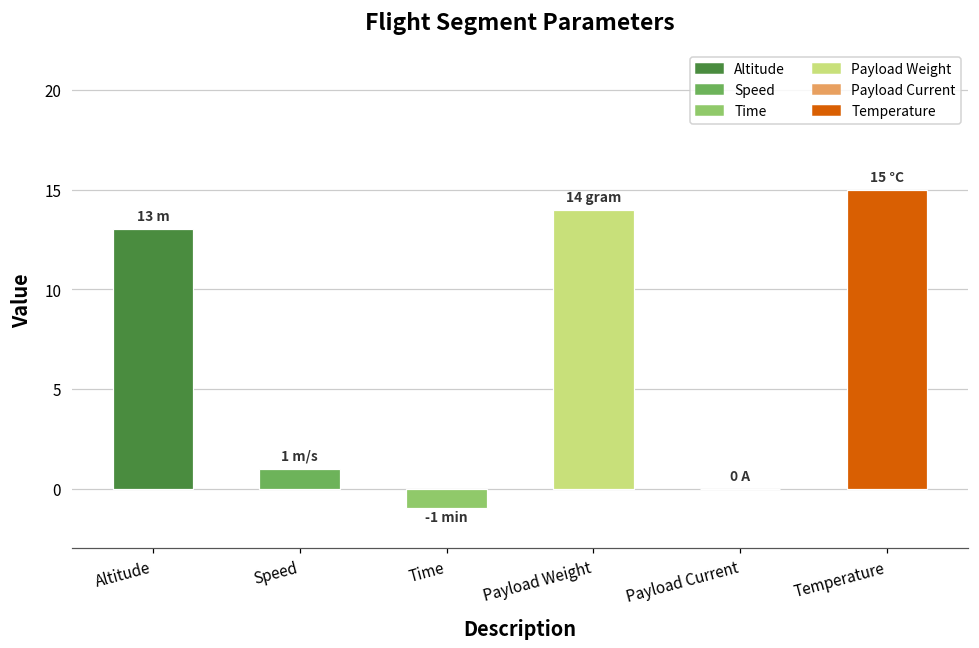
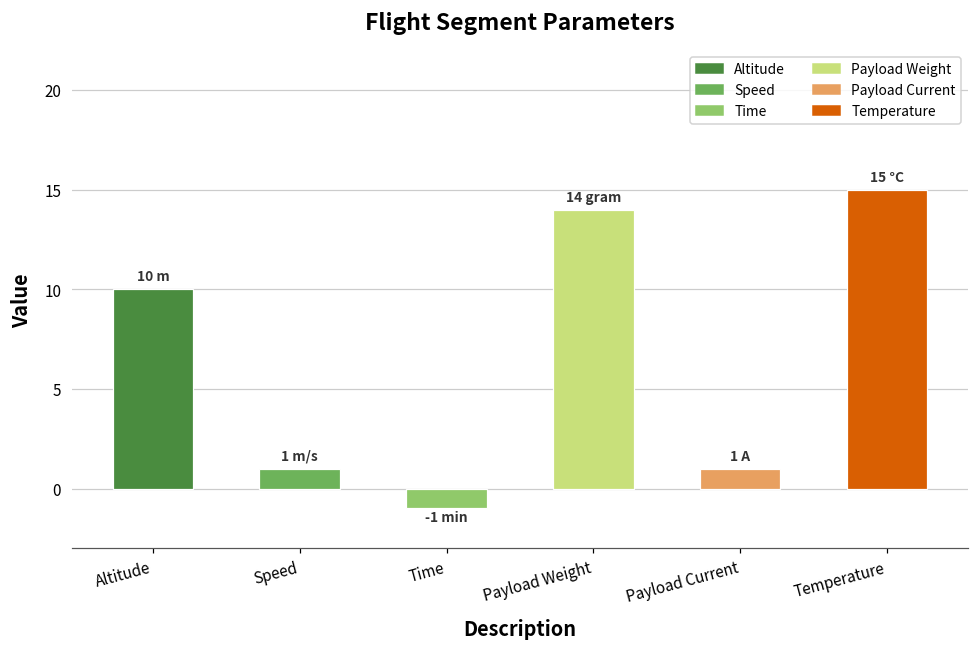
Altitude: 13 -> 10
Payload Current: 0 -> 1
